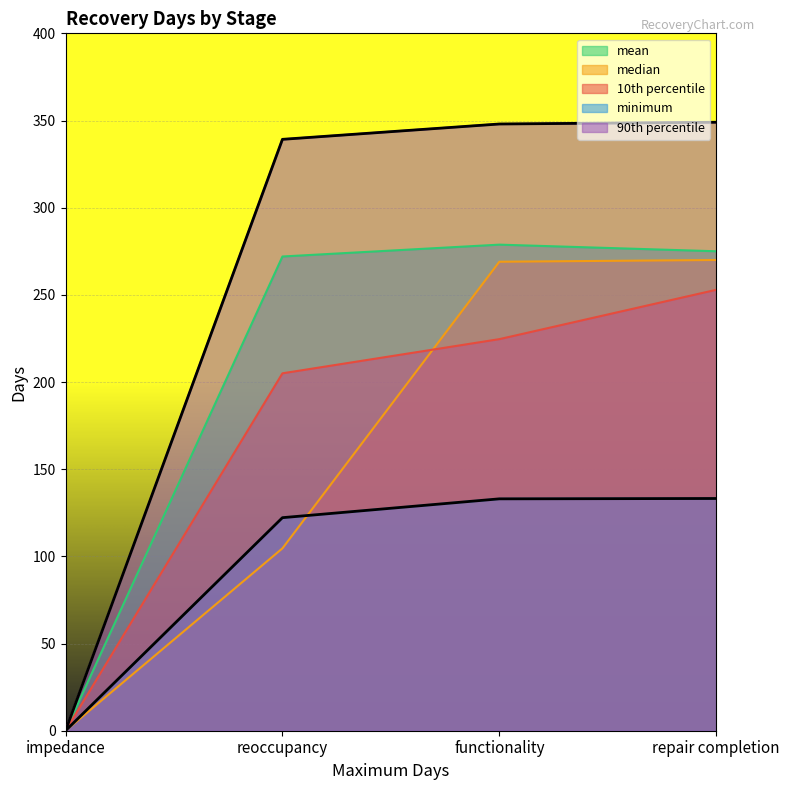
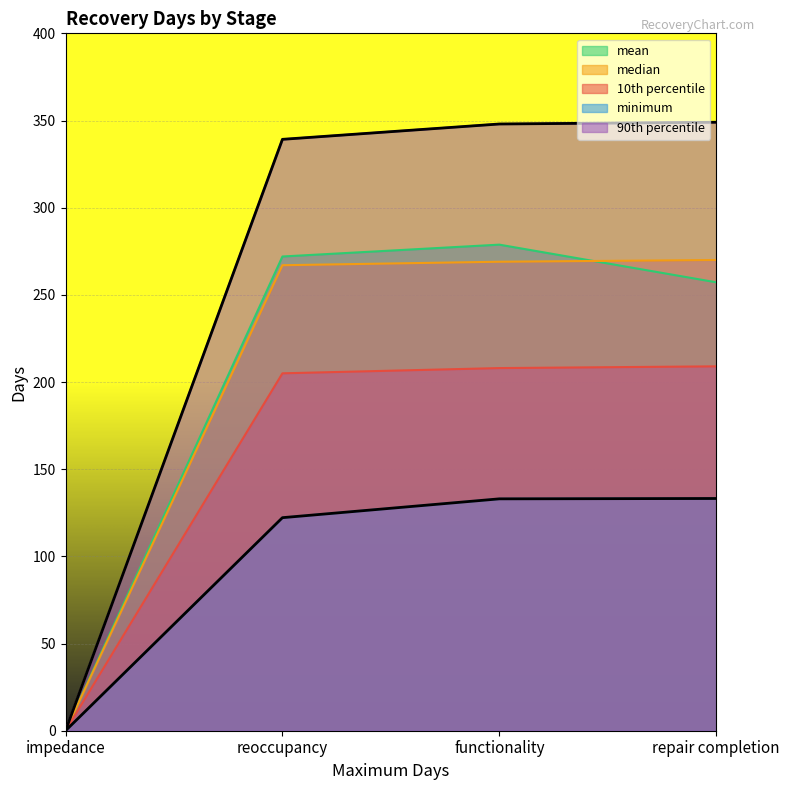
median, reoccupancy: 105 -> 267
10th percentile, functionality: 225 -> 208
mean, repair completion: 275 -> 257
10th percentile, repair completion: 253 -> 209
